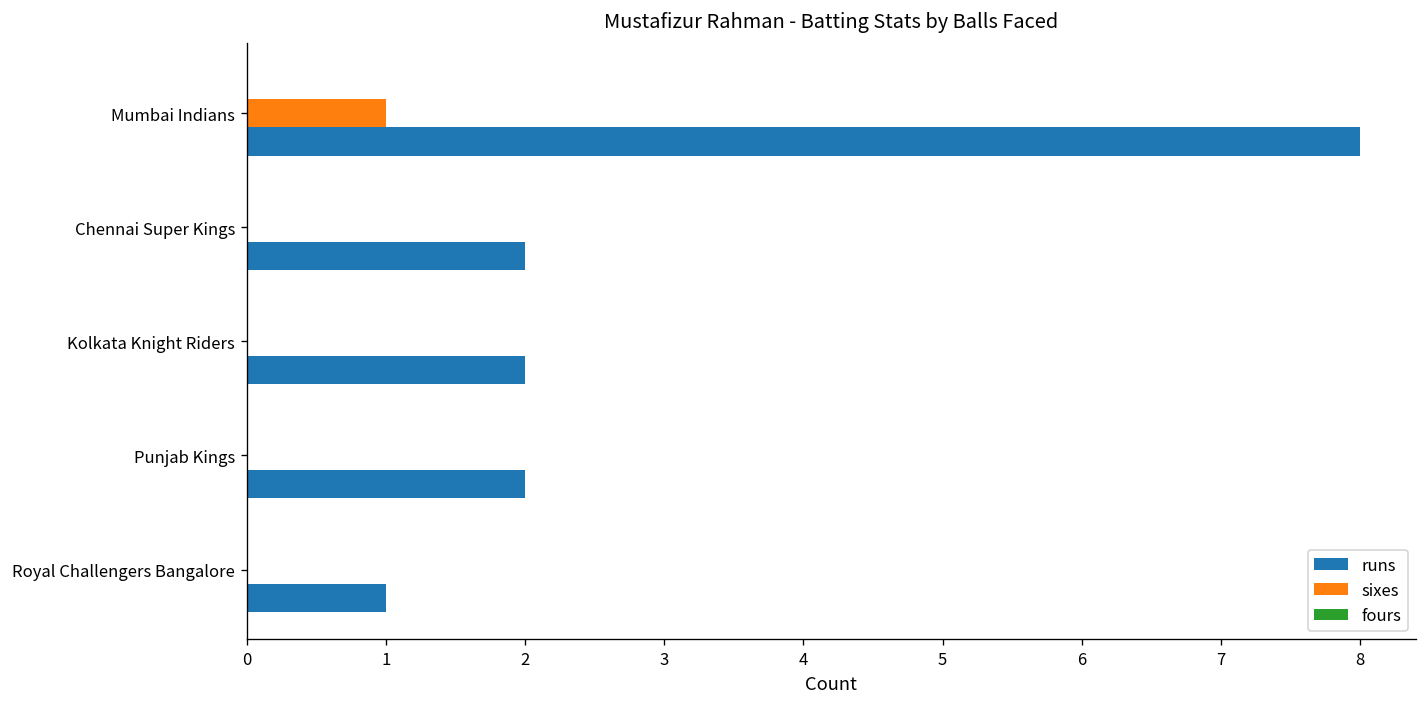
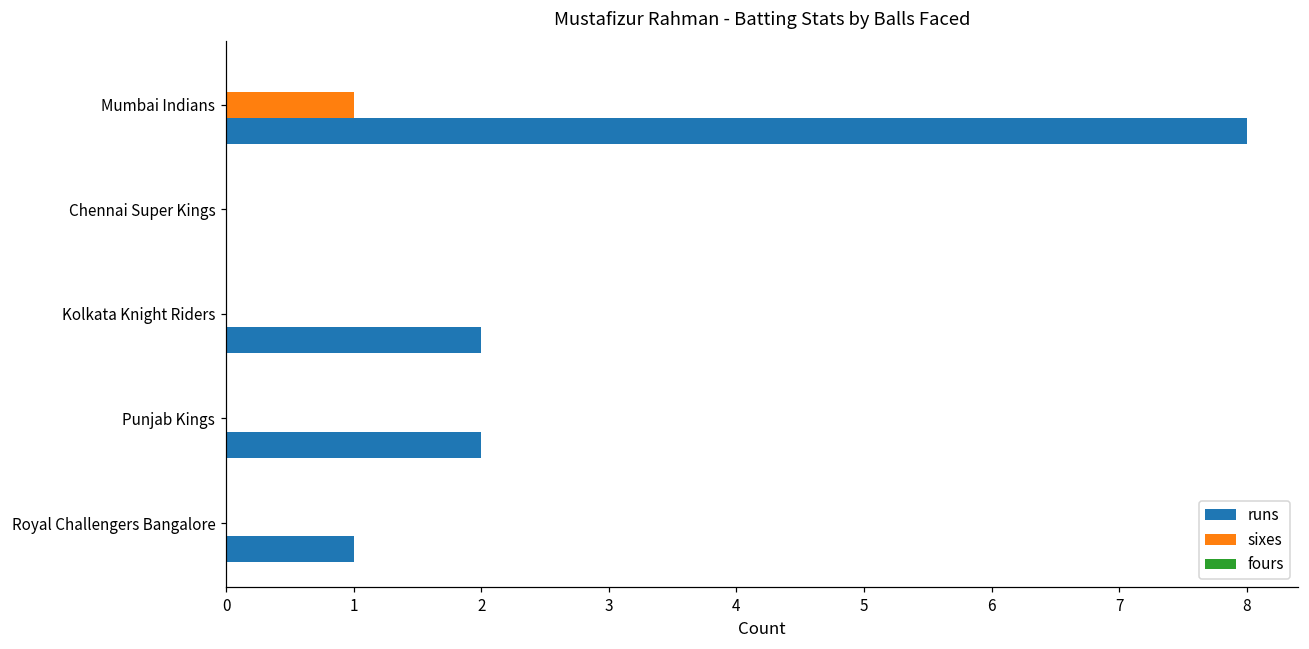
runs, Chennai Super Kings: 2 -> 0
